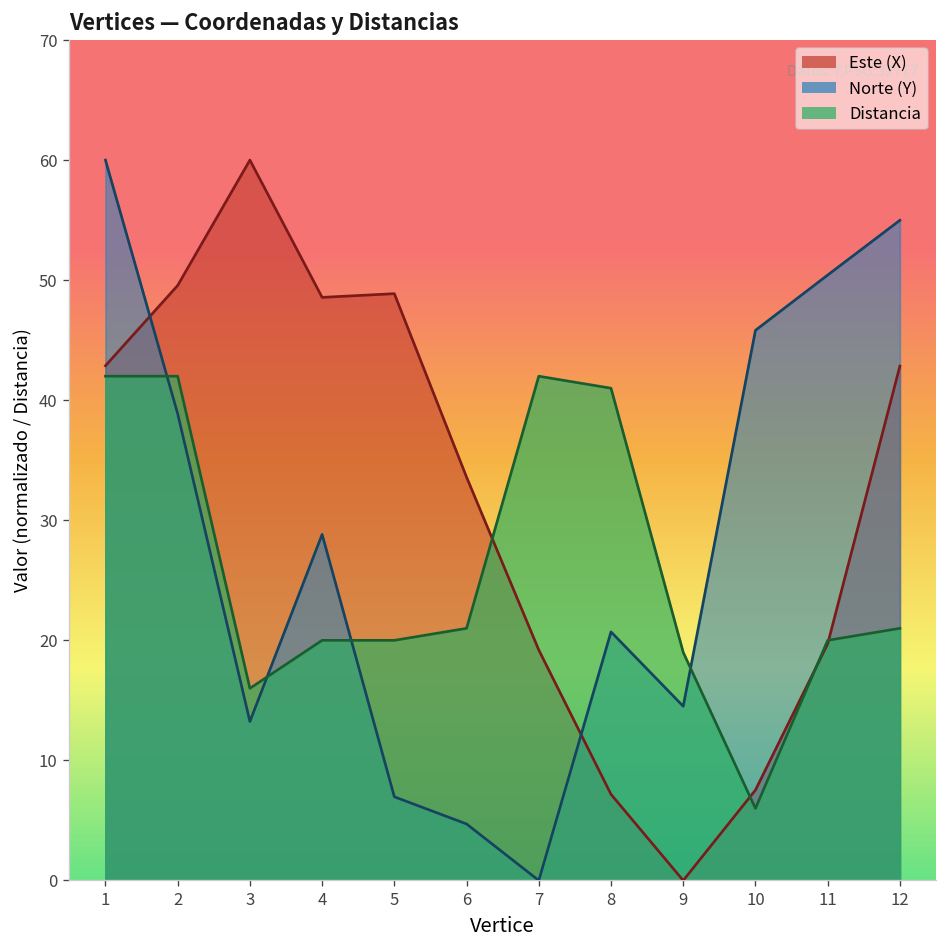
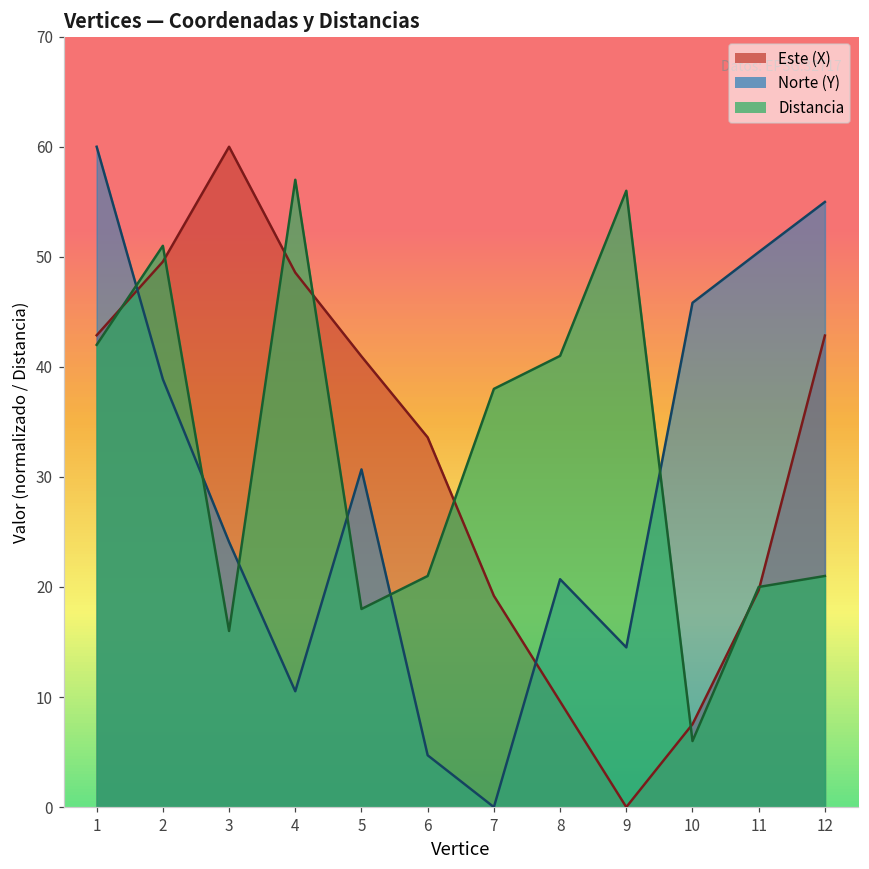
Distancia, 2: 42 -> 51
Norte (Y), 3: 13.2 -> 24.1
Norte (Y), 4: 28.8 -> 10.5
Distancia, 4: 20 -> 57
Este (X), 5: 48.9 -> 41.0
Norte (Y), 5: 7.0 -> 30.7
Distancia, 5: 20 -> 18
Distancia, 7: 42 -> 38
Este (X), 8: 7.2 -> 9.6
Distancia, 9: 19 -> 56
